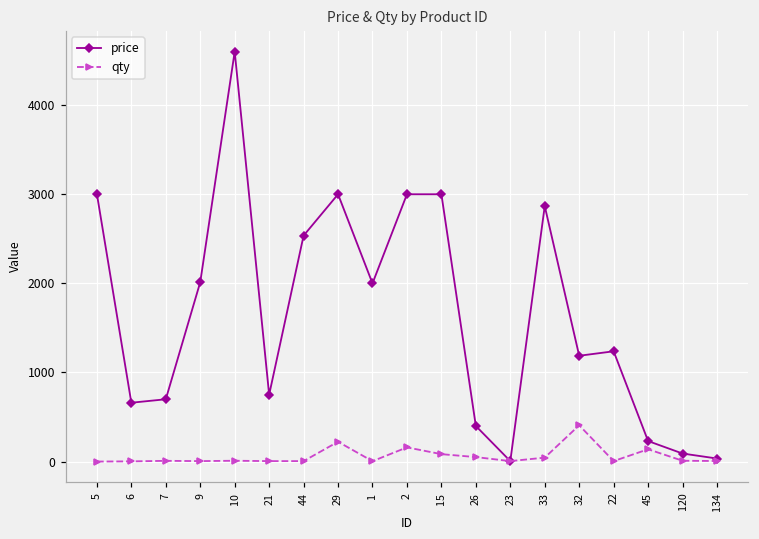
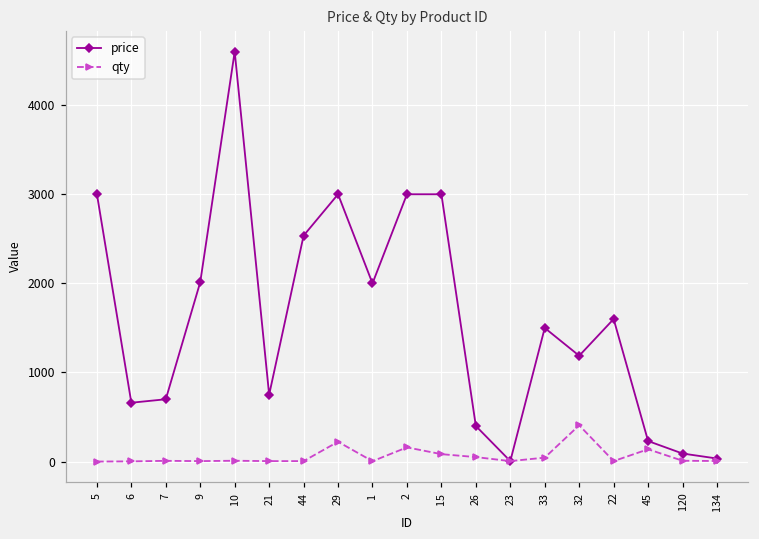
price, 33: 2900 -> 1500
price, 22: 1200 -> 1600
